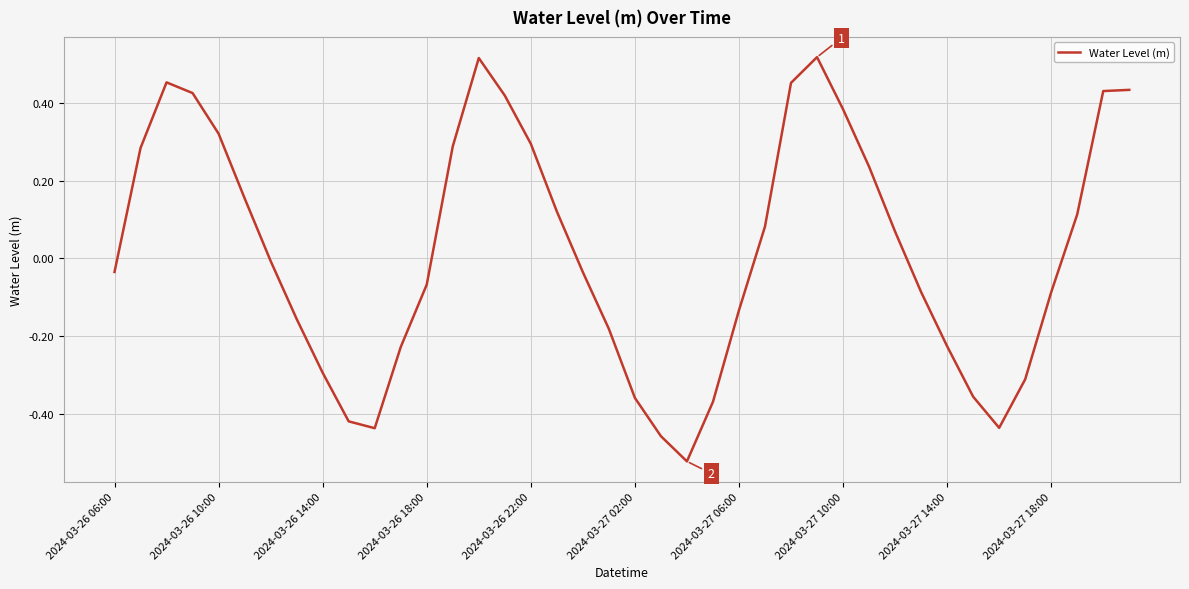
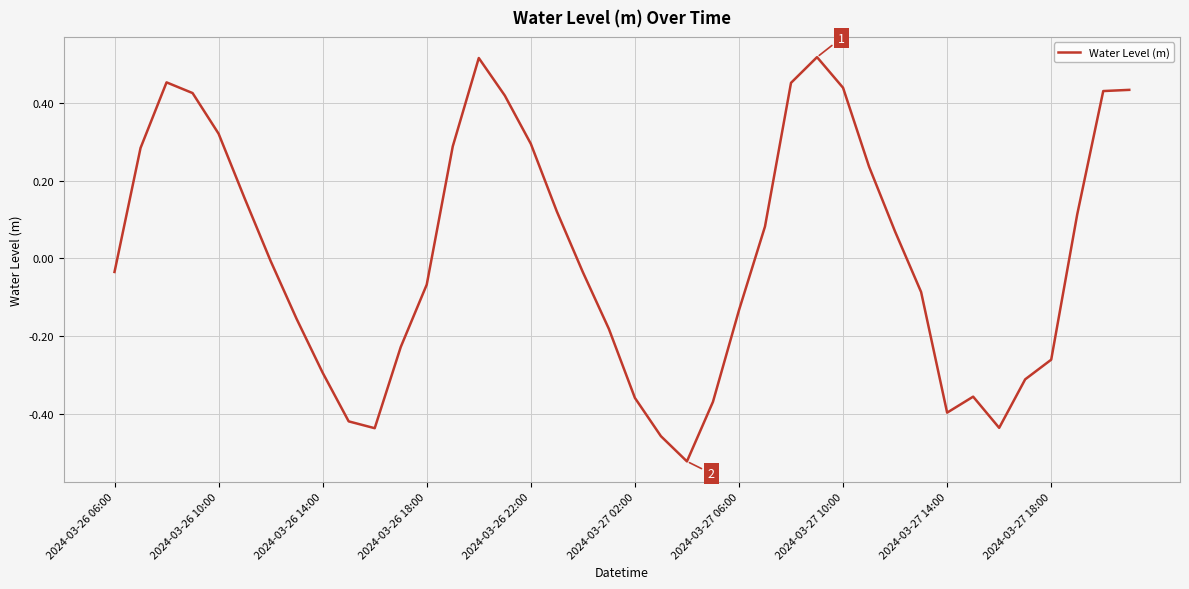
2024-03-27 10:00: 0.38 -> 0.44
2024-03-27 14:00: -0.23 -> -0.40
2024-03-27 18:00: -0.09 -> -0.26
